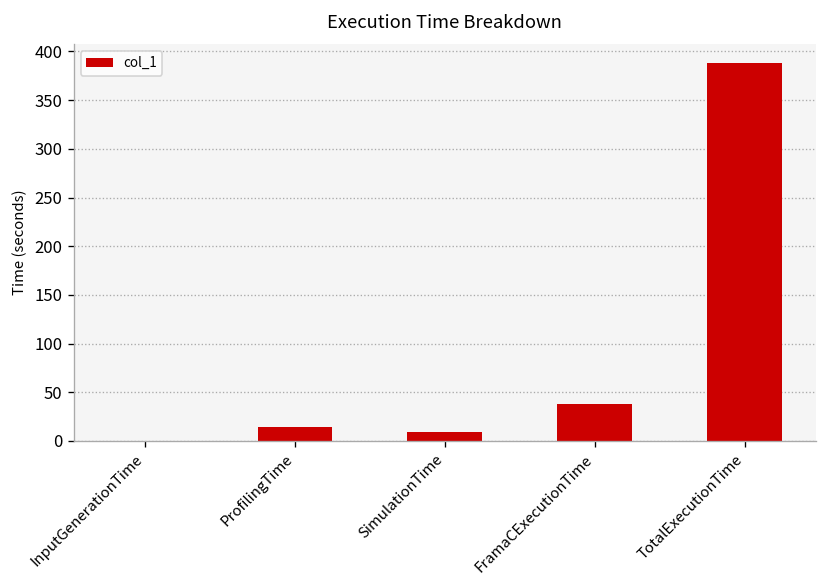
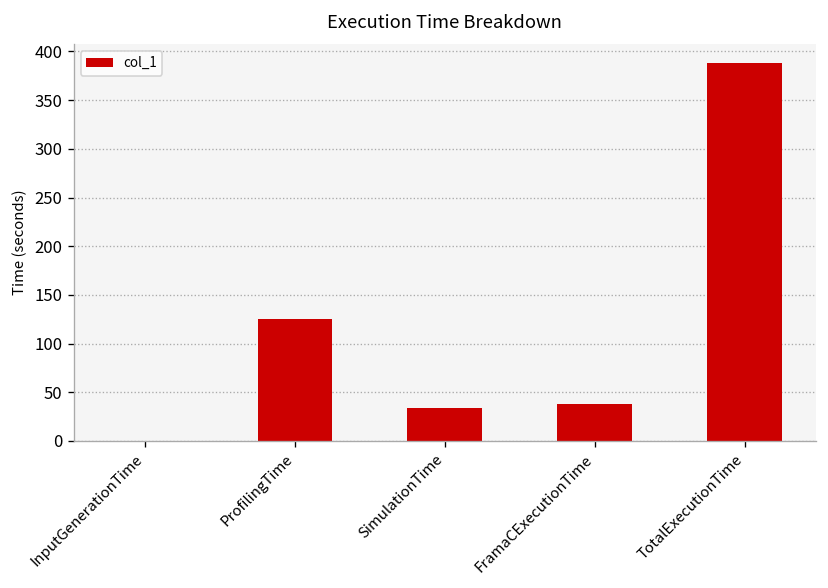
ProfilingTime: 10 -> 120
SimulationTime: 10 -> 30
